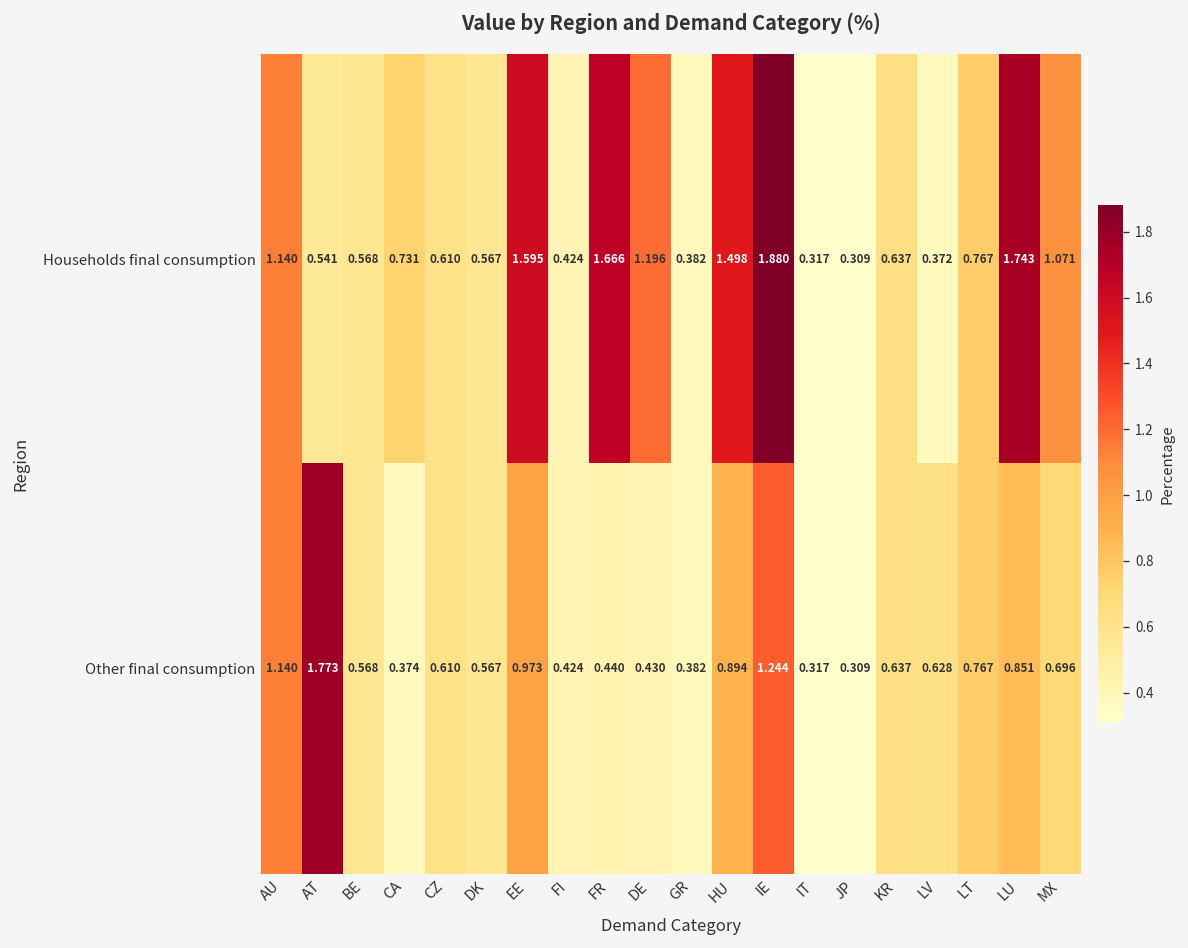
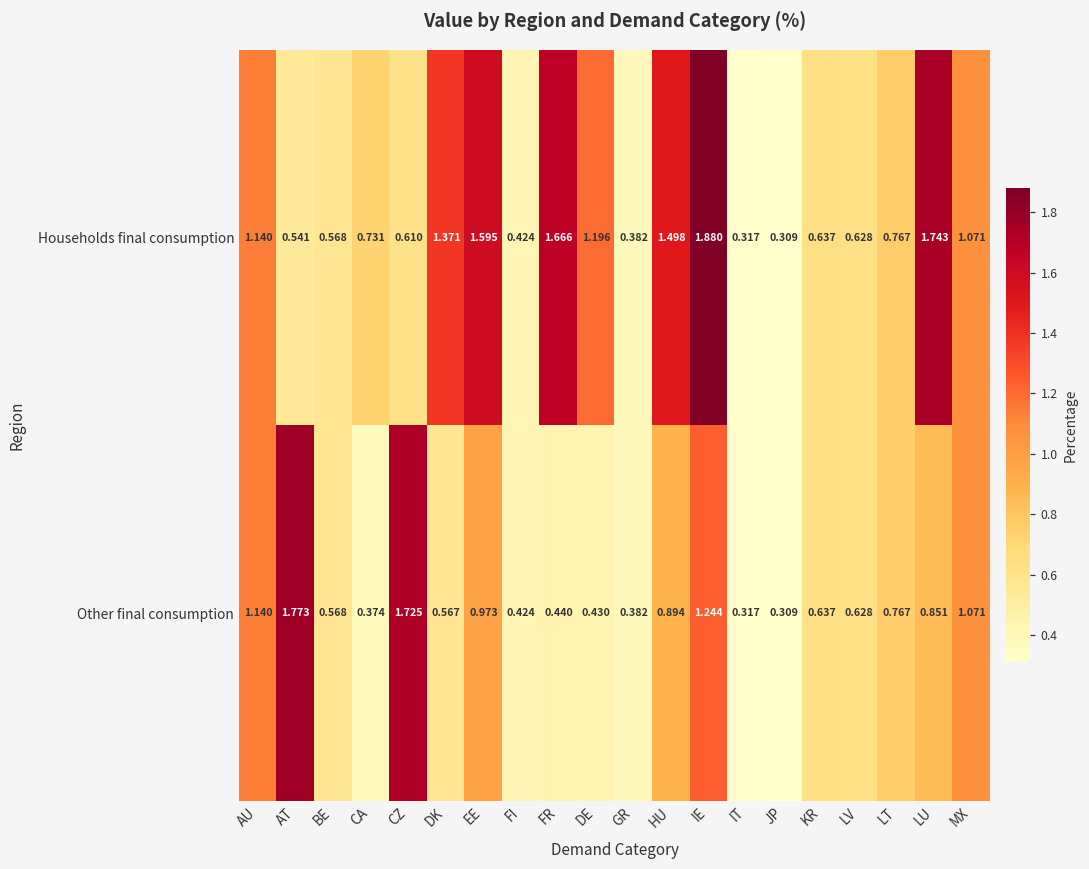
Households final consumption, DK: 0.567 -> 1.371
Households final consumption, LV: 0.372 -> 0.628
Other final consumption, CZ: 0.610 -> 1.725
Other final consumption, MX: 0.696 -> 1.071
